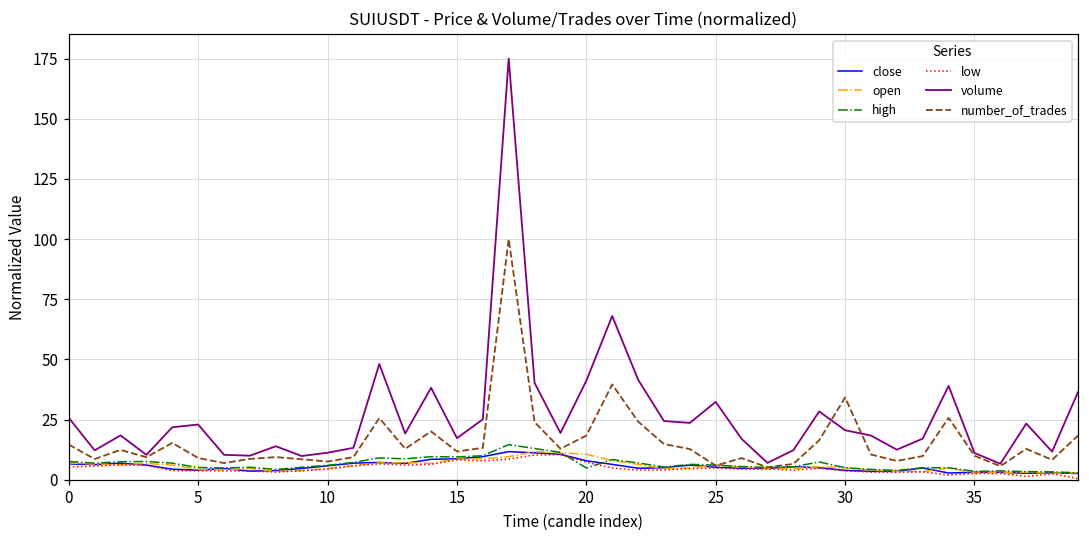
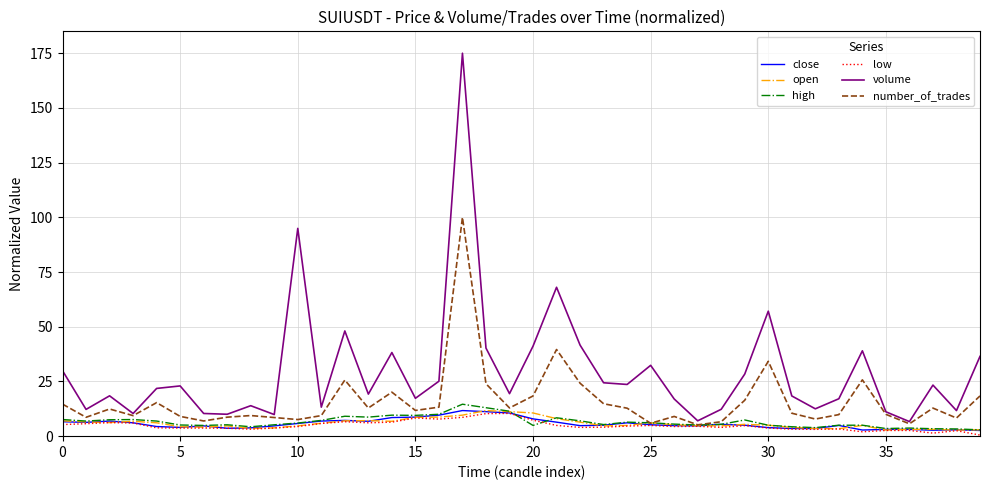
volume, 0: 26 -> 30
volume, 10: 11 -> 95
volume, 30: 21 -> 57
